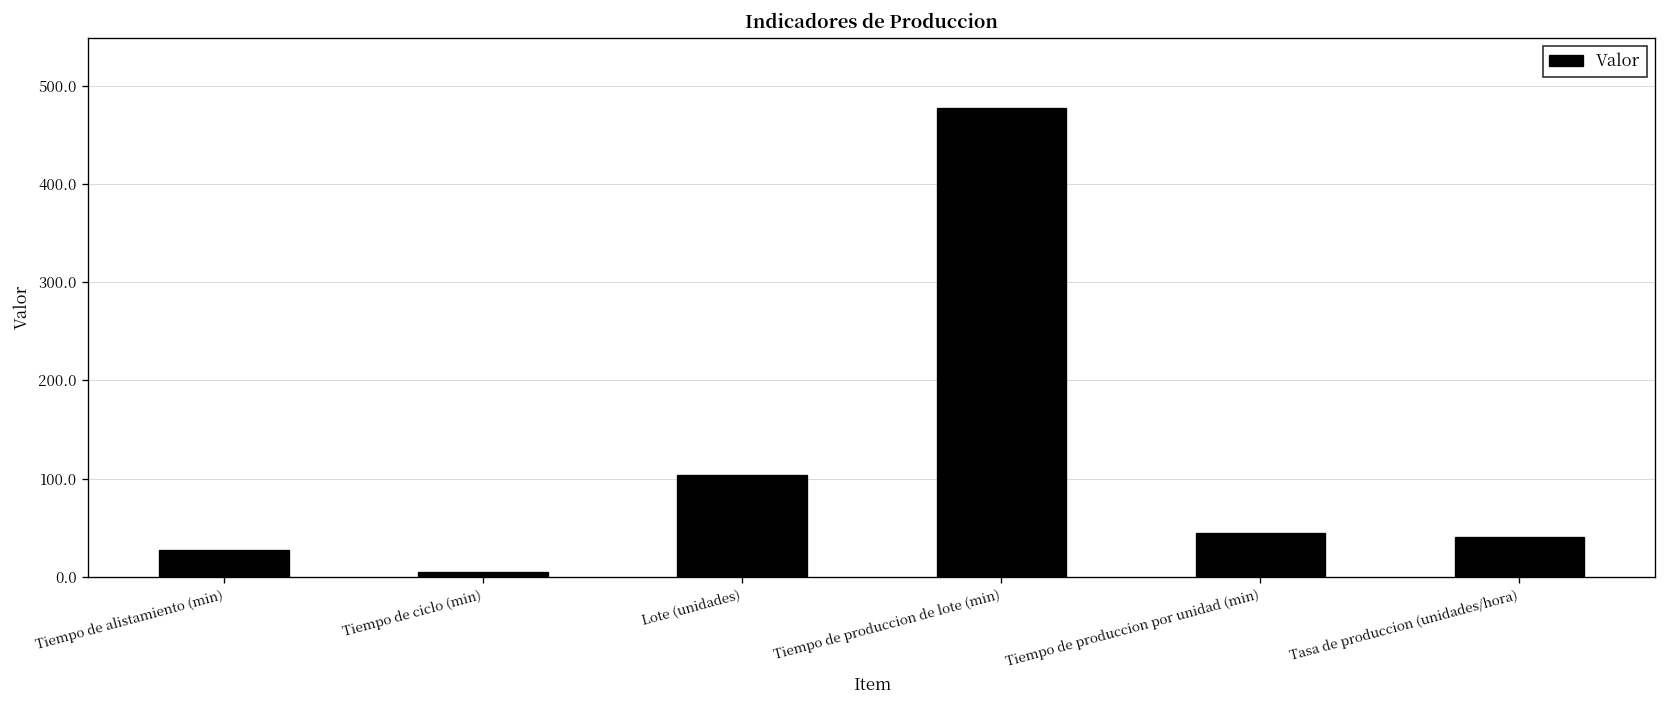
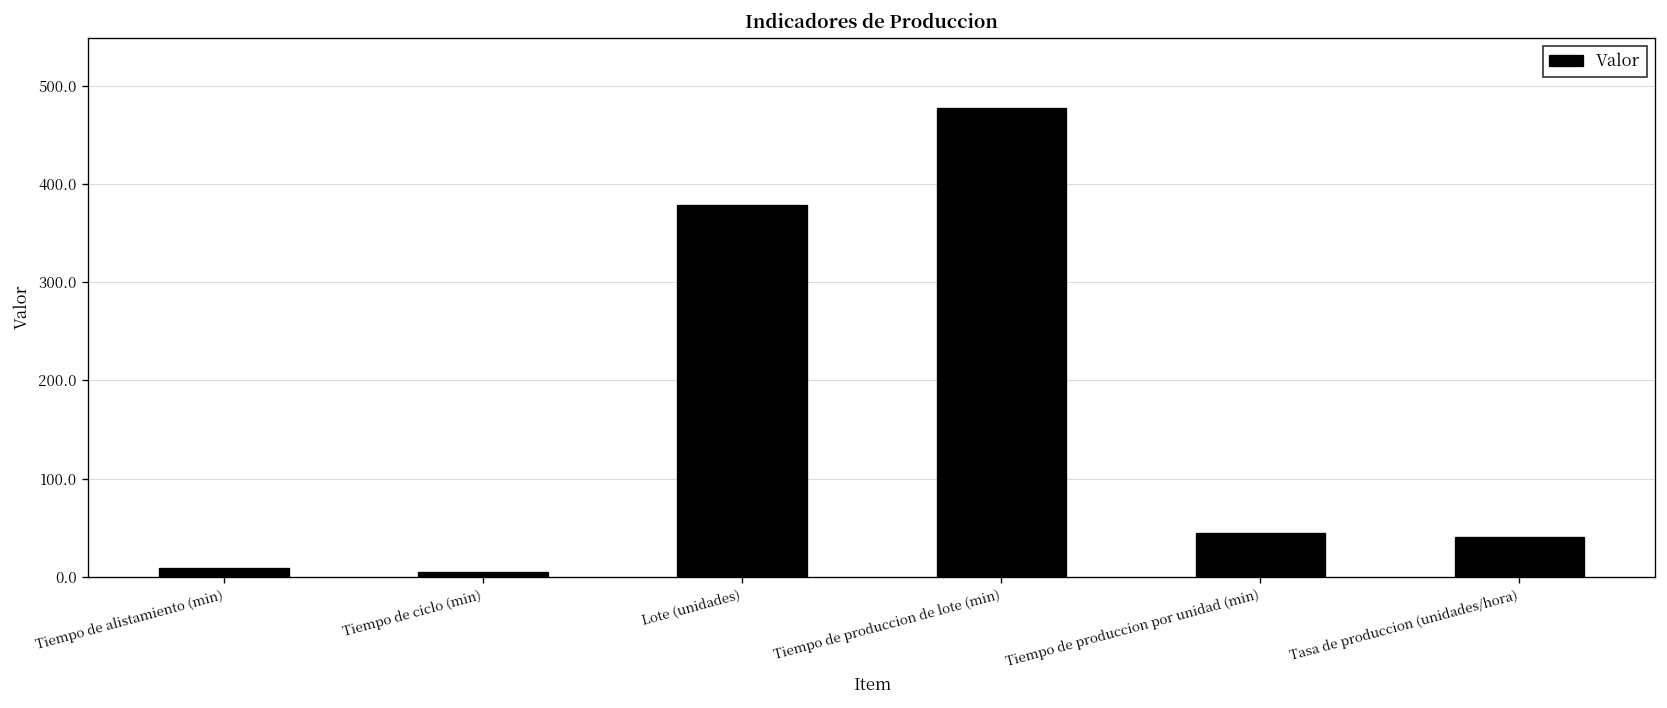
Tiempo de alistamiento (min): 30 -> 10
Lote (unidades): 100 -> 380
